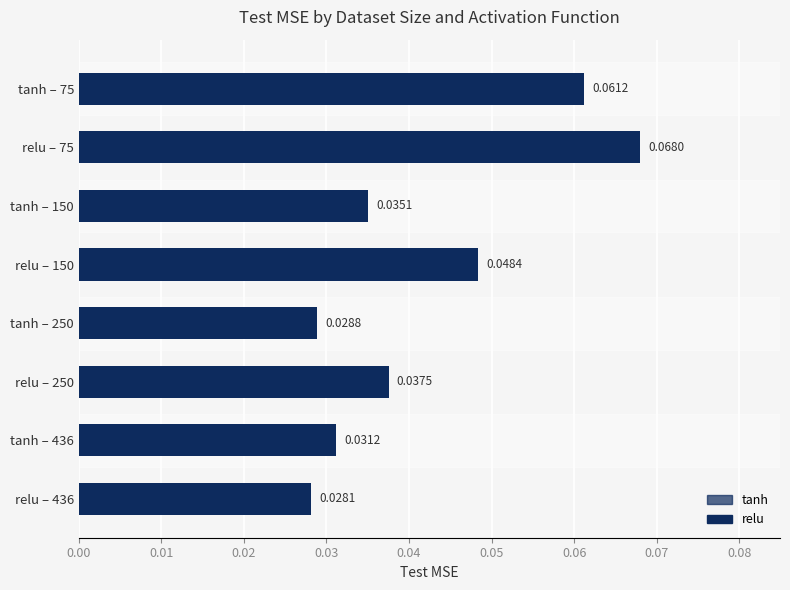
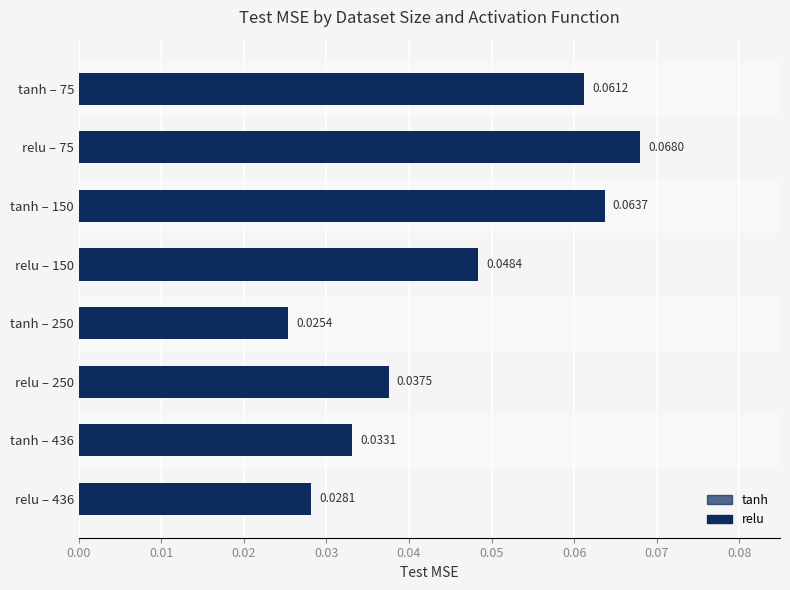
tanh – 150: 0.0351 -> 0.0637
tanh – 250: 0.0288 -> 0.0254
tanh – 436: 0.0312 -> 0.0331
